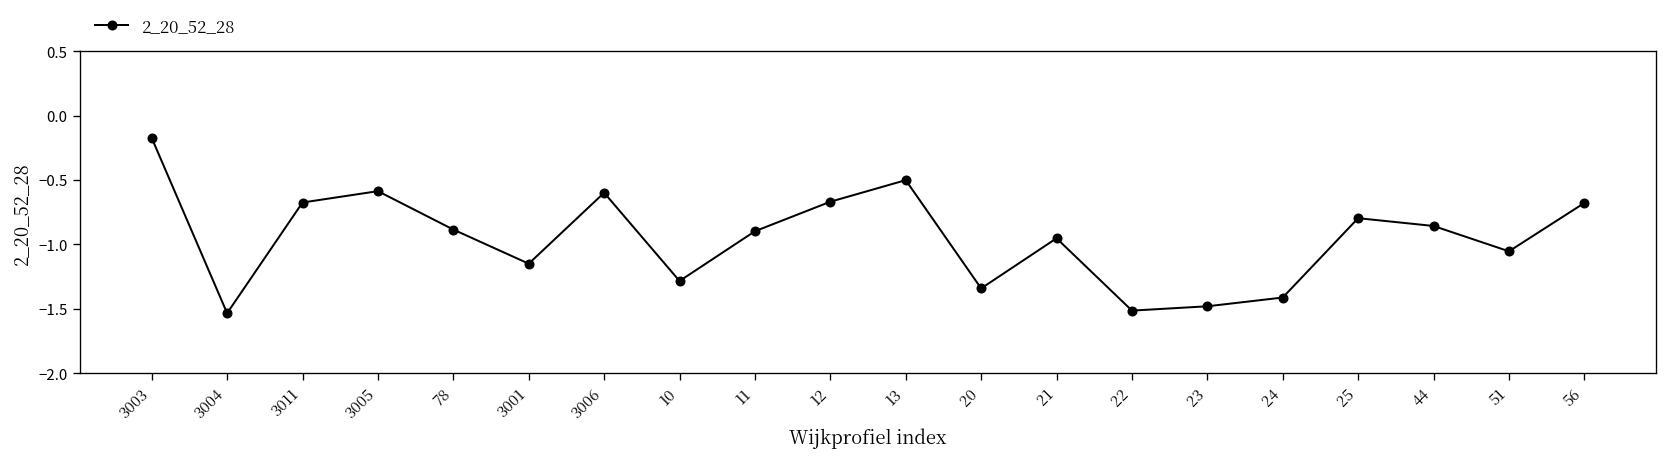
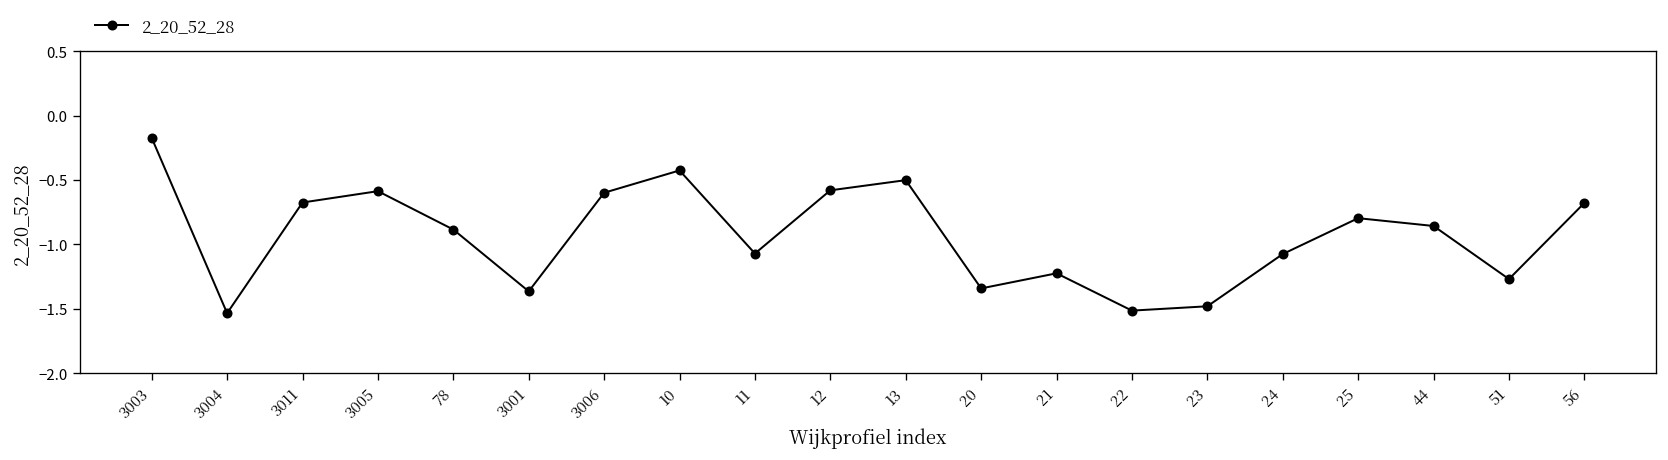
3001: -1.15 -> -1.36
10: -1.28 -> -0.43
11: -0.90 -> -1.07
12: -0.67 -> -0.58
21: -0.95 -> -1.22
24: -1.41 -> -1.07
51: -1.05 -> -1.27
